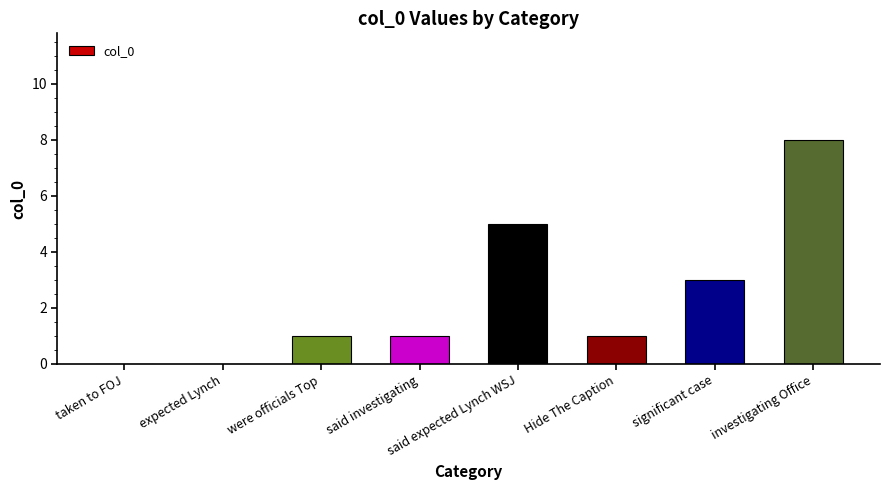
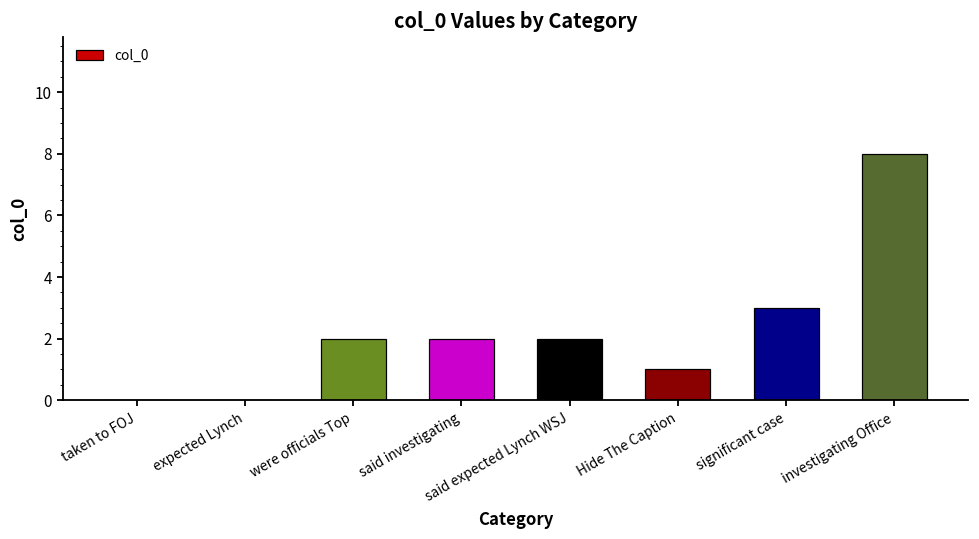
were officials Top: 1 -> 2
said investigating: 1 -> 2
said expected Lynch WSJ: 5 -> 2
